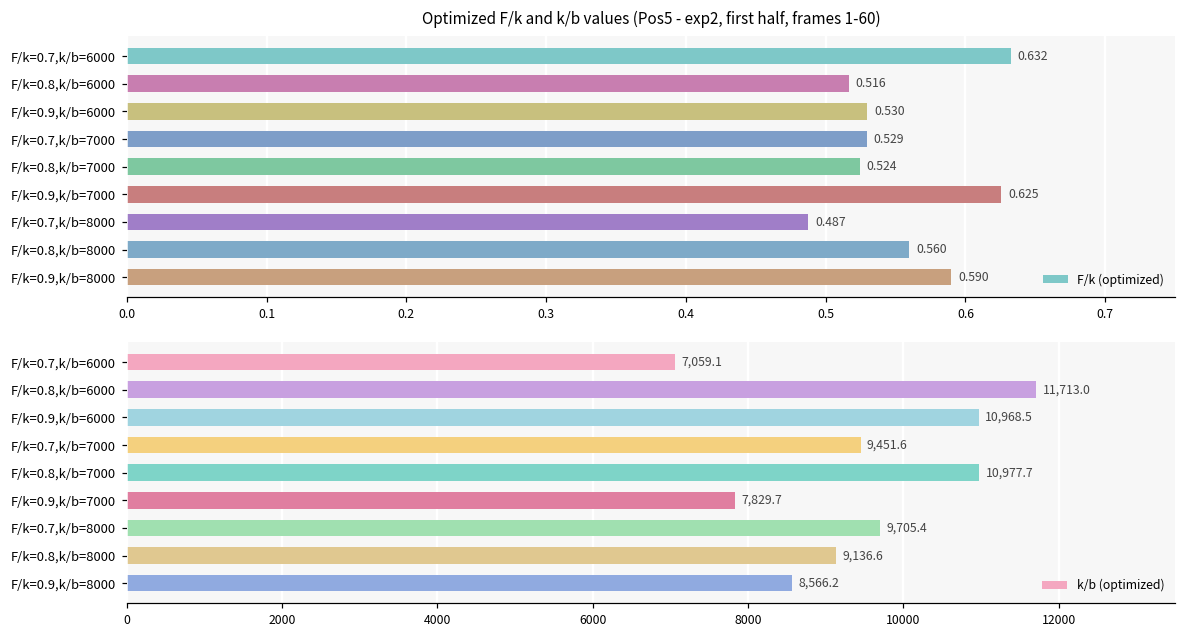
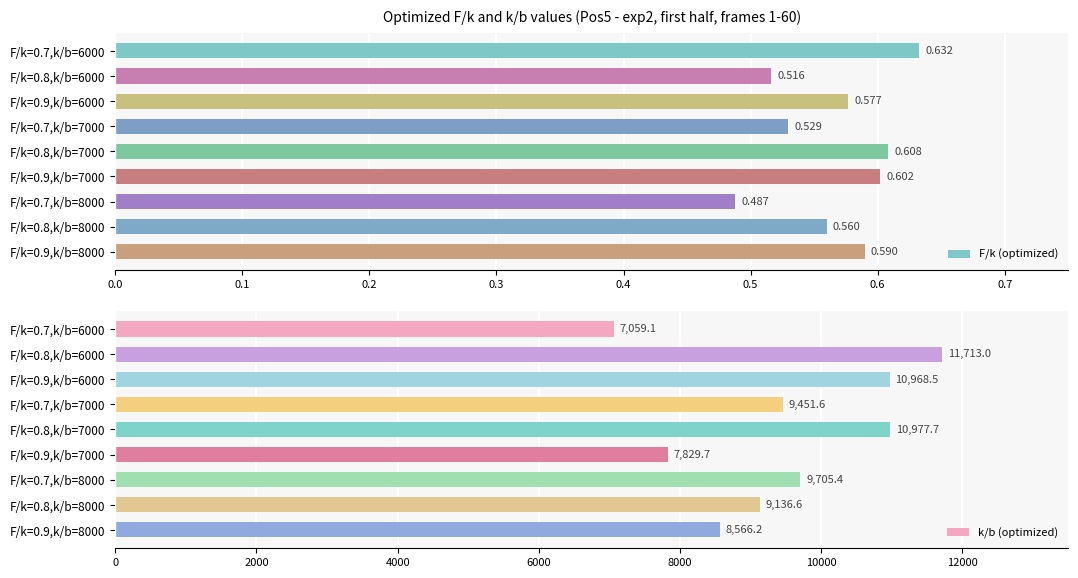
Optimized F/k and k/b values (Pos5 - exp2, first half, frames 1-60), F/k=0.9,k/b=6000: 0.530 -> 0.577
Optimized F/k and k/b values (Pos5 - exp2, first half, frames 1-60), F/k=0.8,k/b=7000: 0.524 -> 0.608
Optimized F/k and k/b values (Pos5 - exp2, first half, frames 1-60), F/k=0.9,k/b=7000: 0.625 -> 0.602
